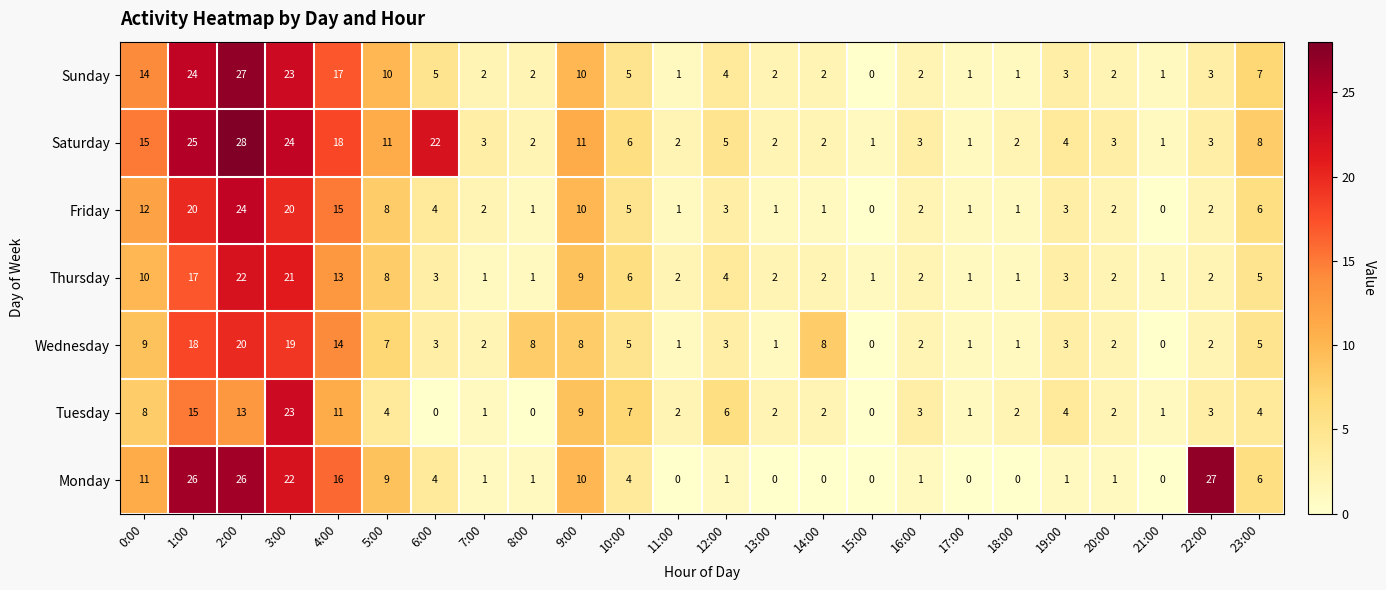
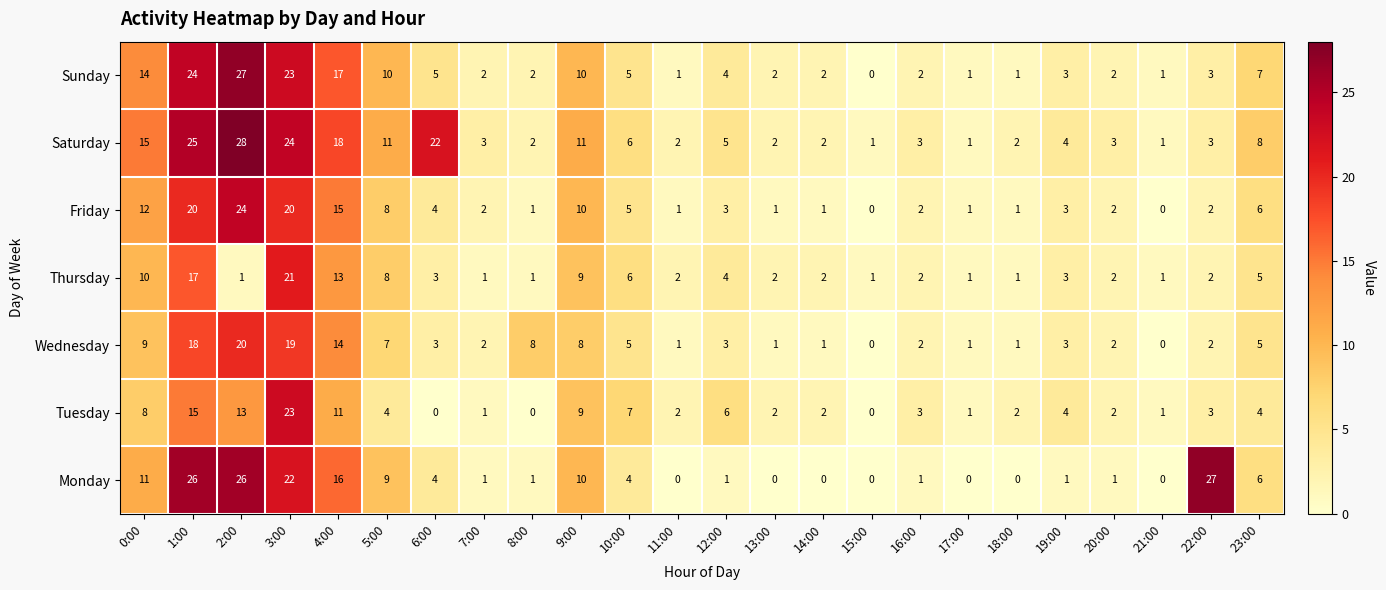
Thursday, 2:00: 22 -> 1
Wednesday, 14:00: 8 -> 1
